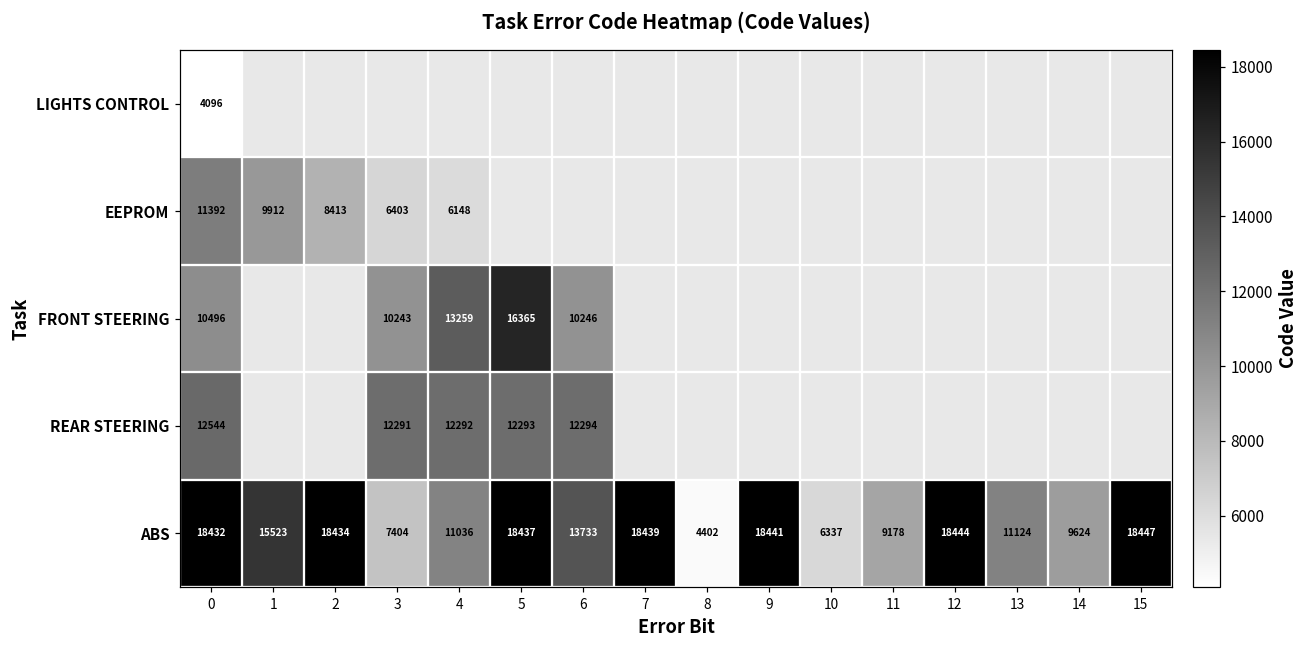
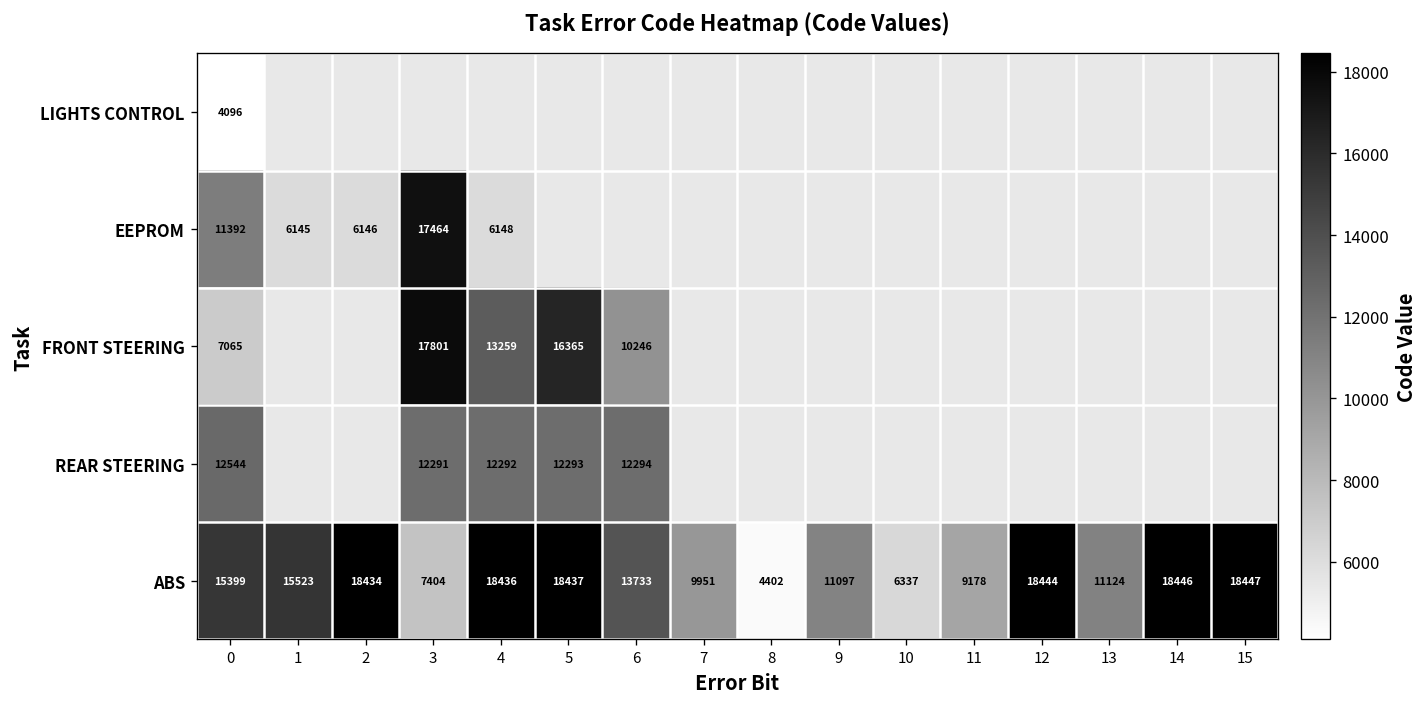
EEPROM, 1: 9912 -> 6145
EEPROM, 2: 8413 -> 6146
EEPROM, 3: 6403 -> 17464
FRONT STEERING, 0: 10496 -> 7065
FRONT STEERING, 3: 10243 -> 17801
ABS, 0: 18432 -> 15399
ABS, 4: 11036 -> 18436
ABS, 7: 18439 -> 9951
ABS, 9: 18441 -> 11097
ABS, 14: 9624 -> 18446
